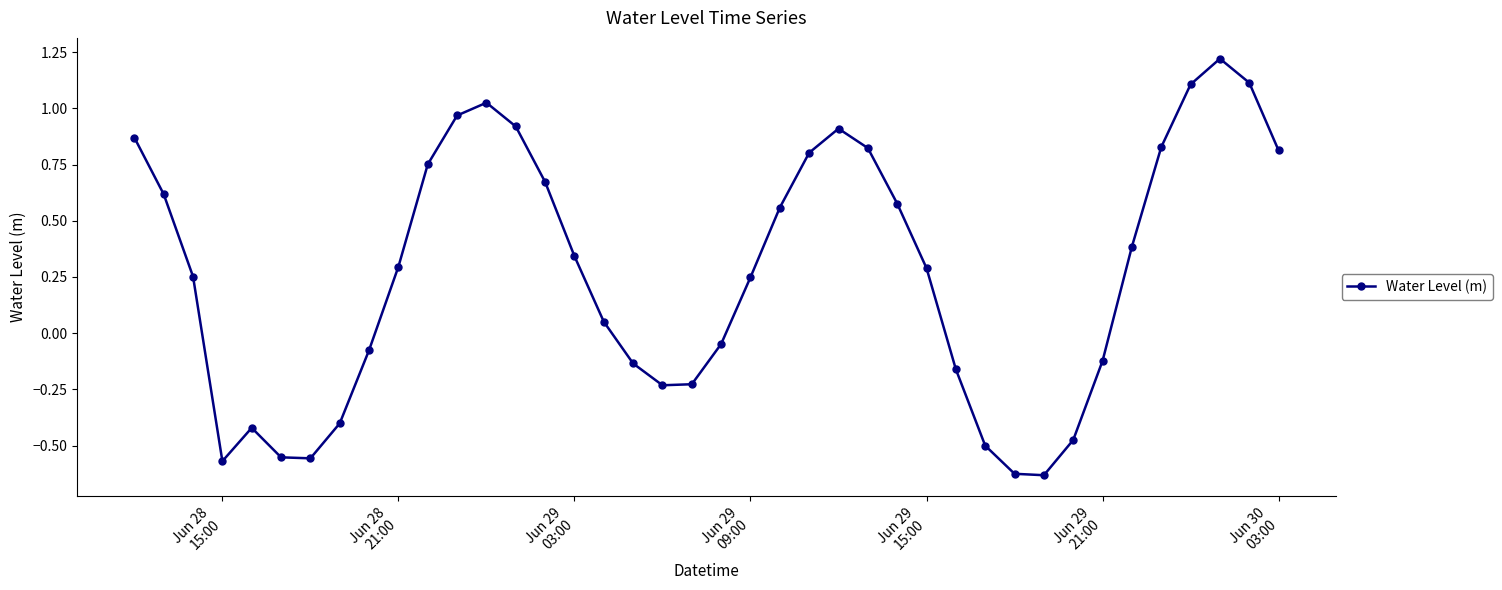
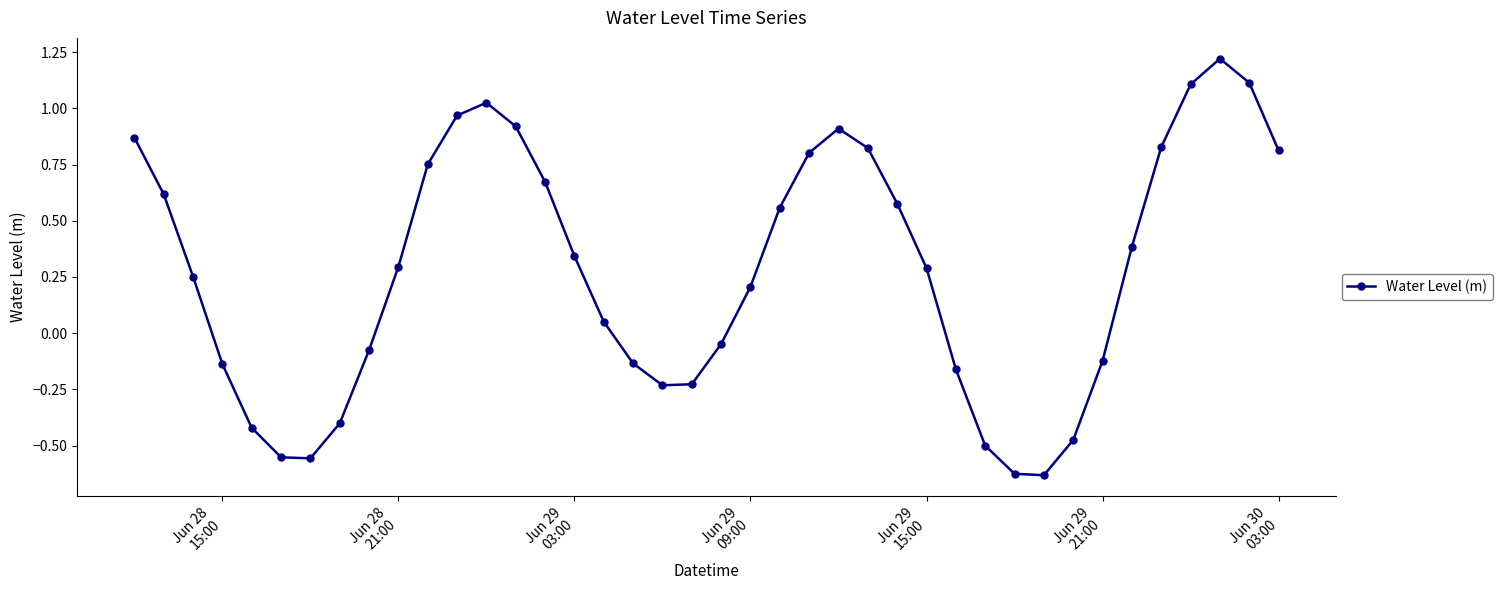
Jun 28 15:00: -0.57 -> -0.14
Jun 29 09:00: 0.25 -> 0.21
